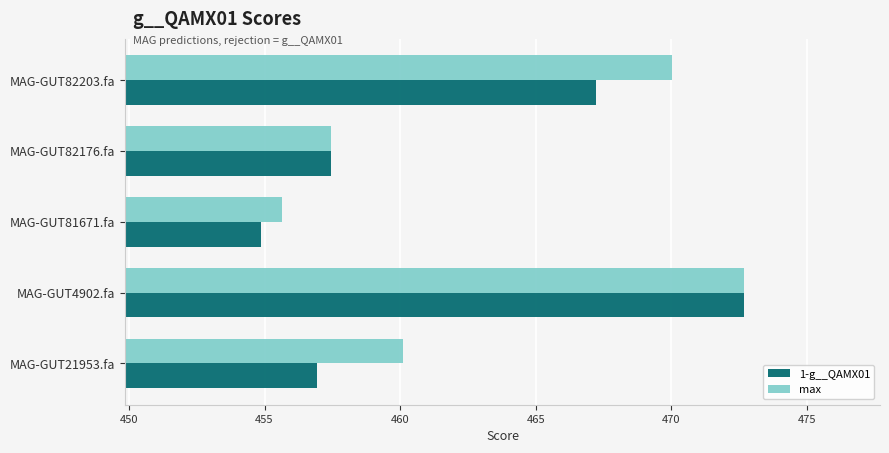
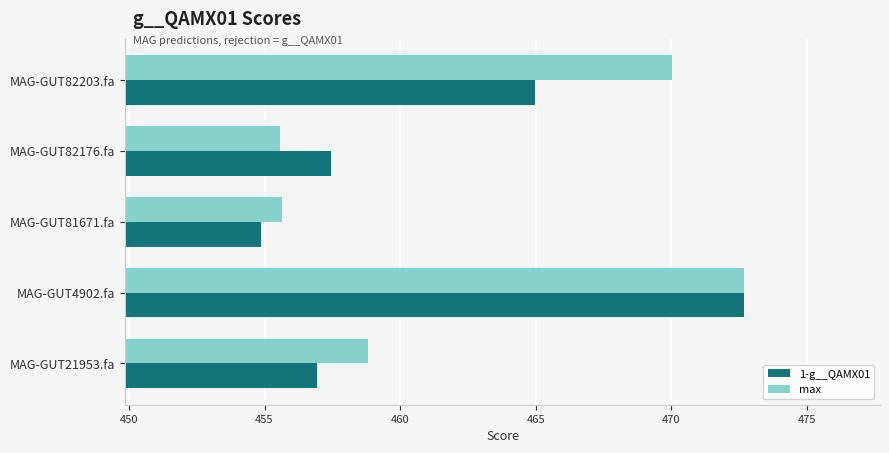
1-g__QAMX01, MAG-GUT82203.fa: 467.2 -> 465.0
max, MAG-GUT82176.fa: 457.5 -> 455.6
max, MAG-GUT21953.fa: 460.1 -> 458.8
